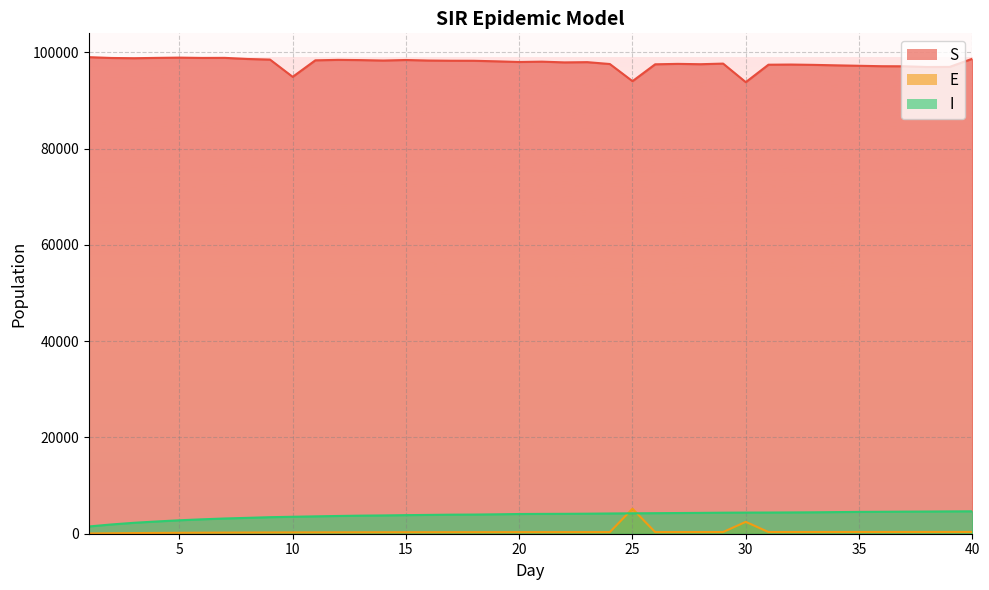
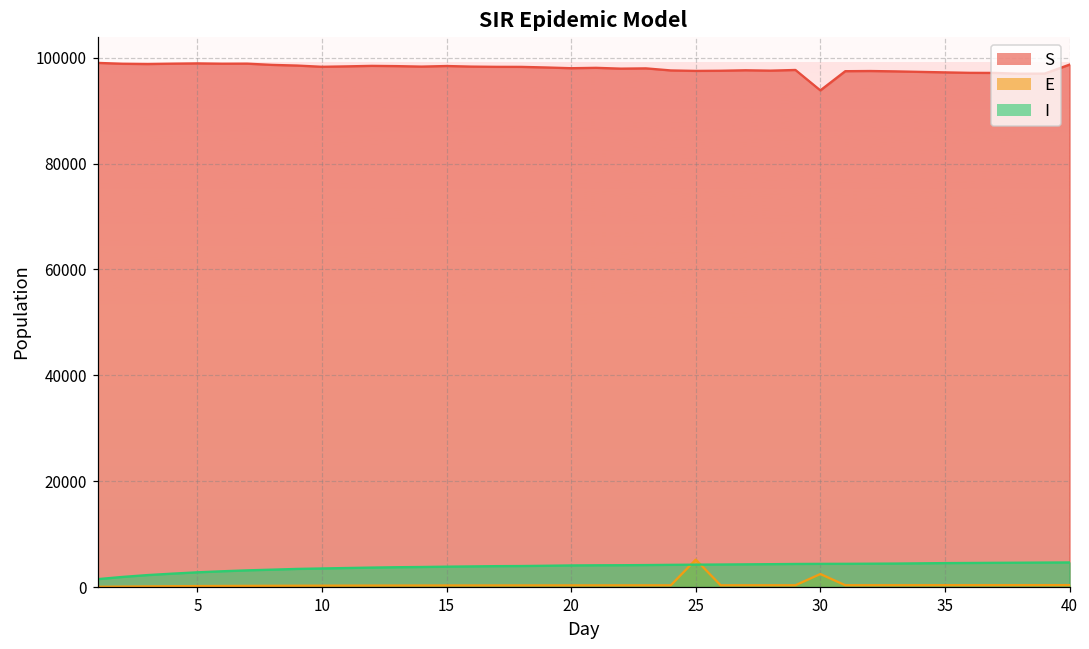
S, 10: 95000 -> 98000
S, 25: 94000 -> 98000
